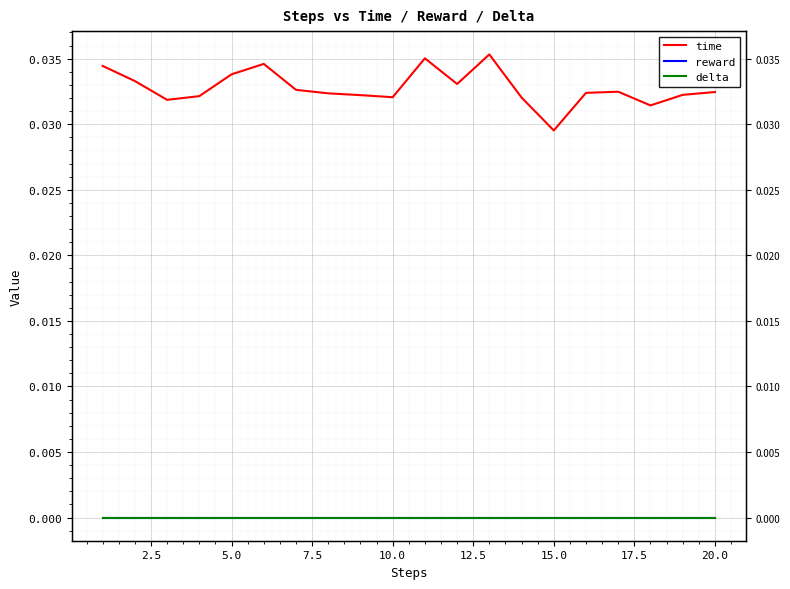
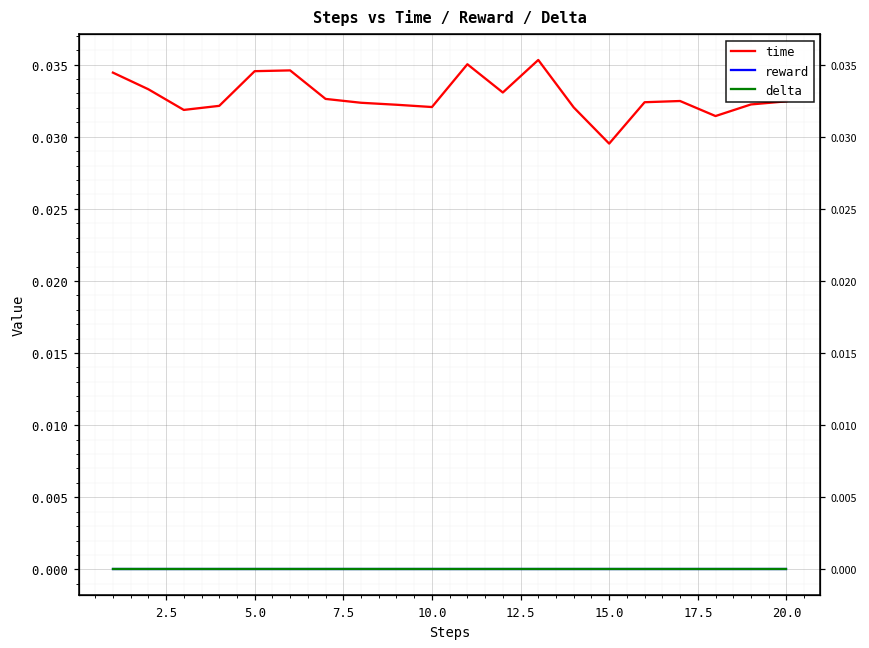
time, 5.0: 0.0338 -> 0.0345
